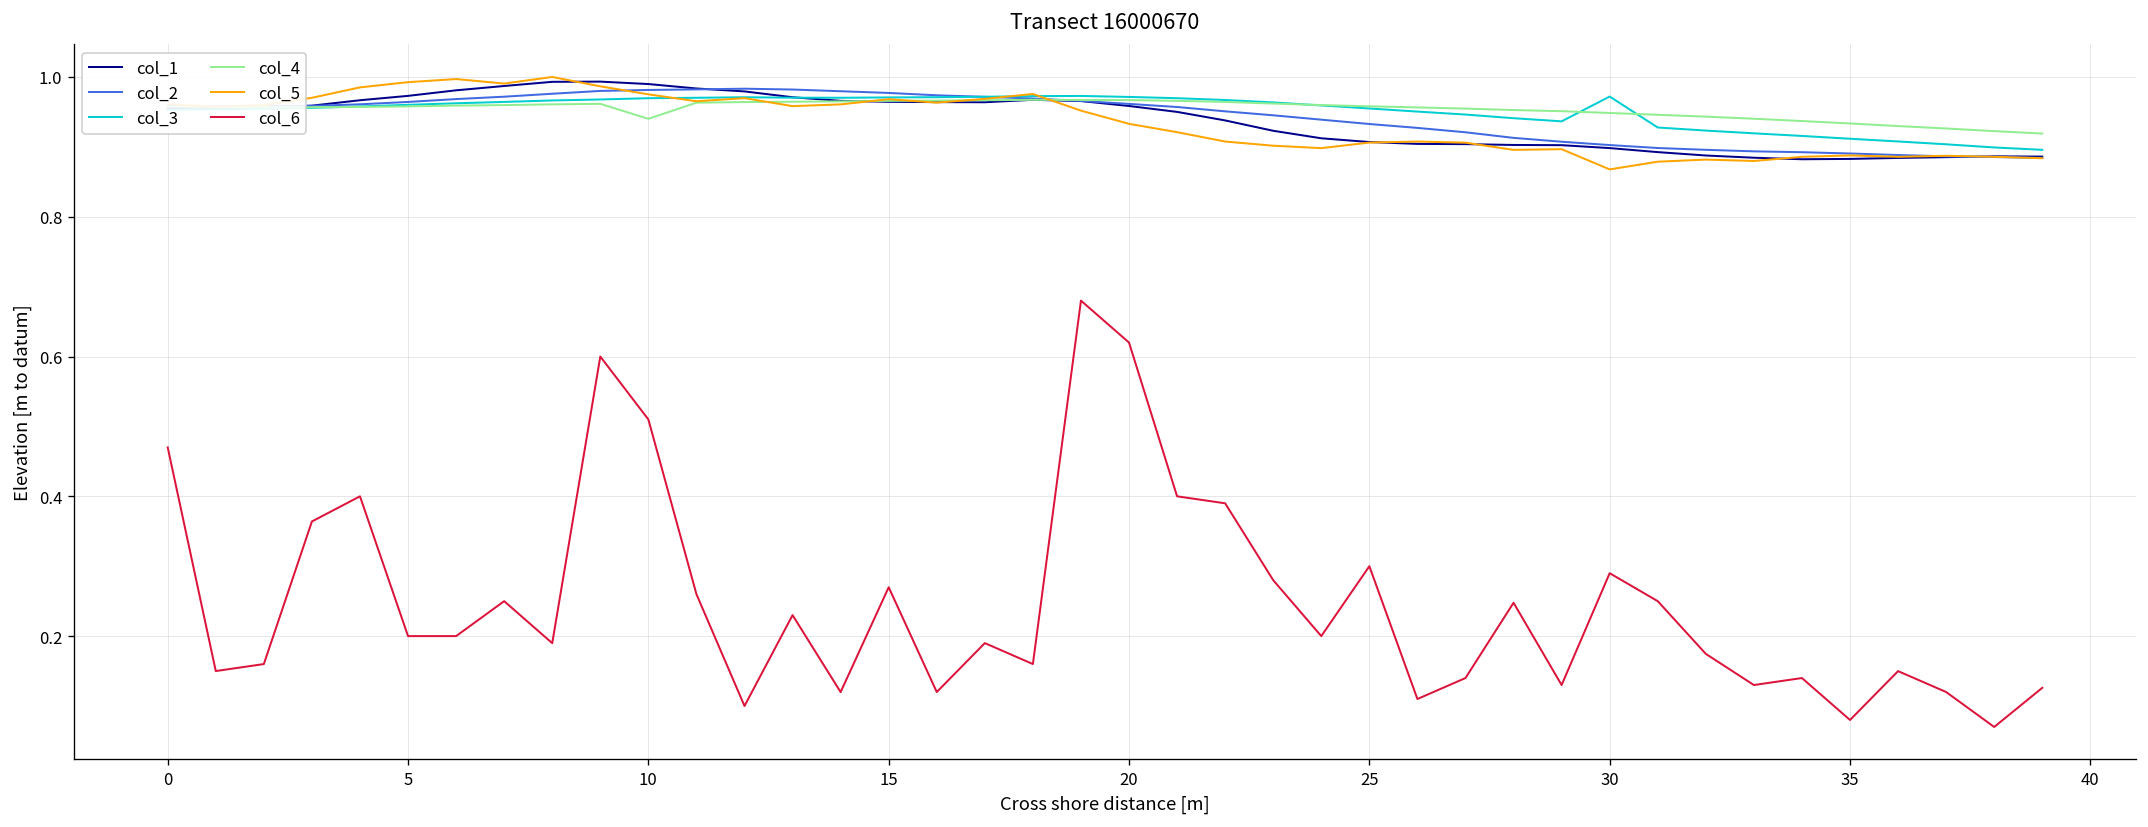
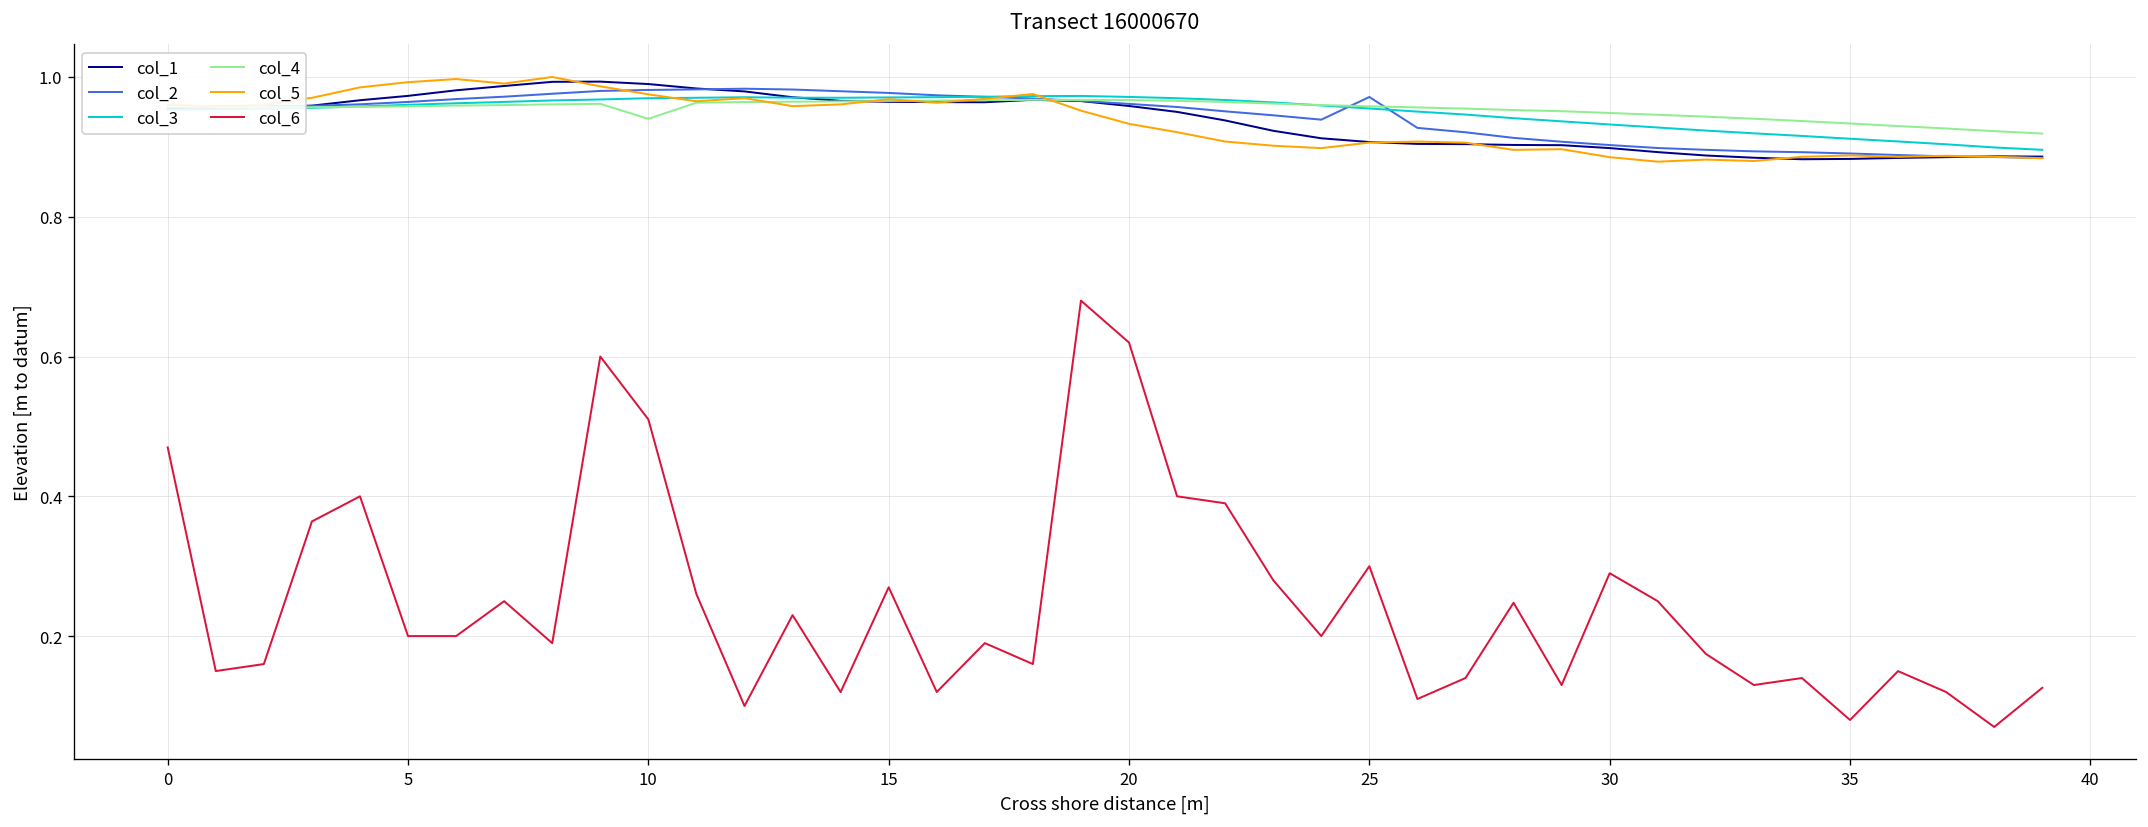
col_2, 25: 0.93 -> 0.97
col_3, 30: 0.97 -> 0.93
col_5, 30: 0.87 -> 0.89
